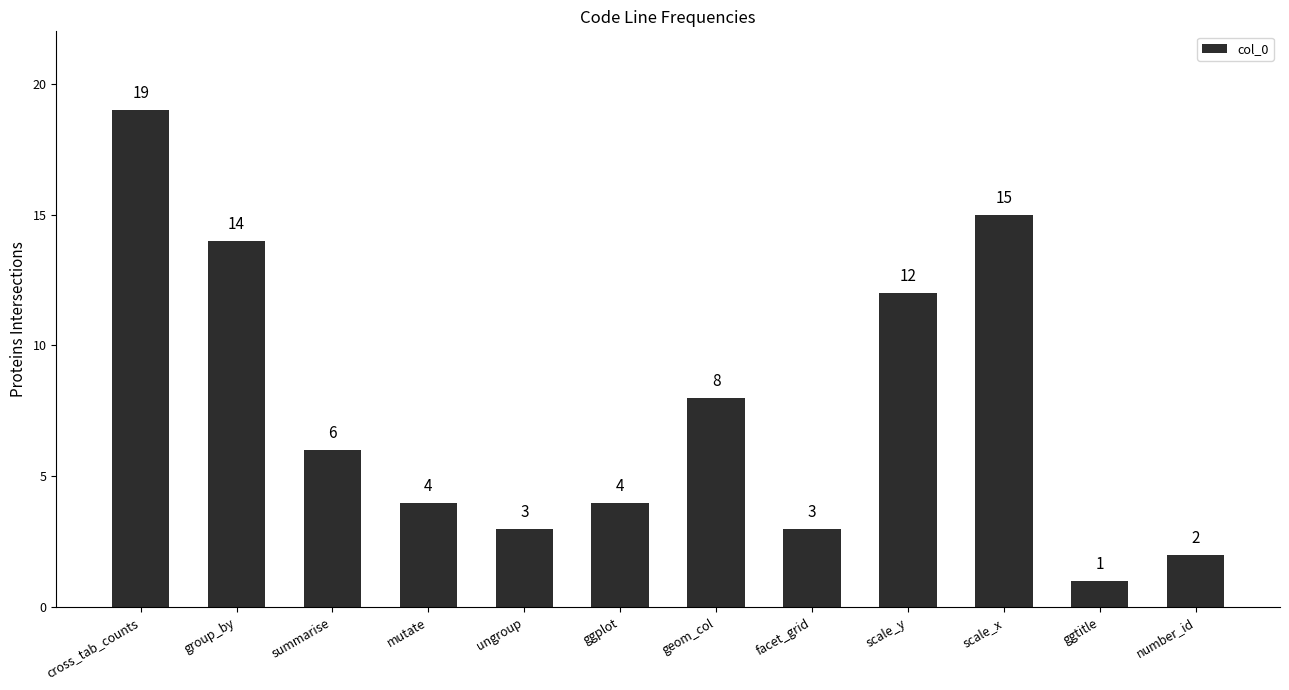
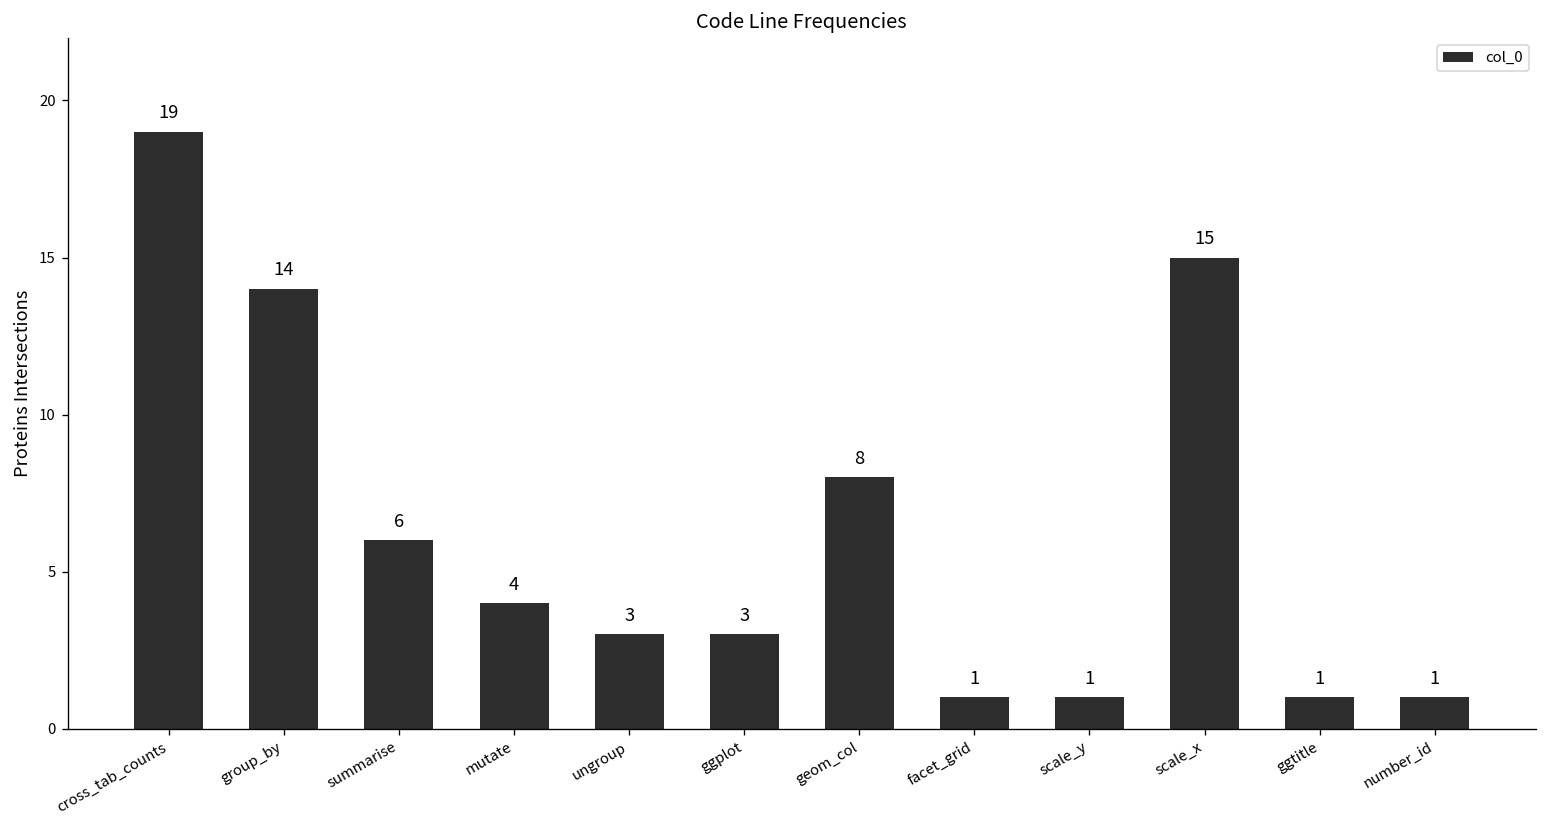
ggplot: 4 -> 3
facet_grid: 3 -> 1
scale_y: 12 -> 1
number_id: 2 -> 1
